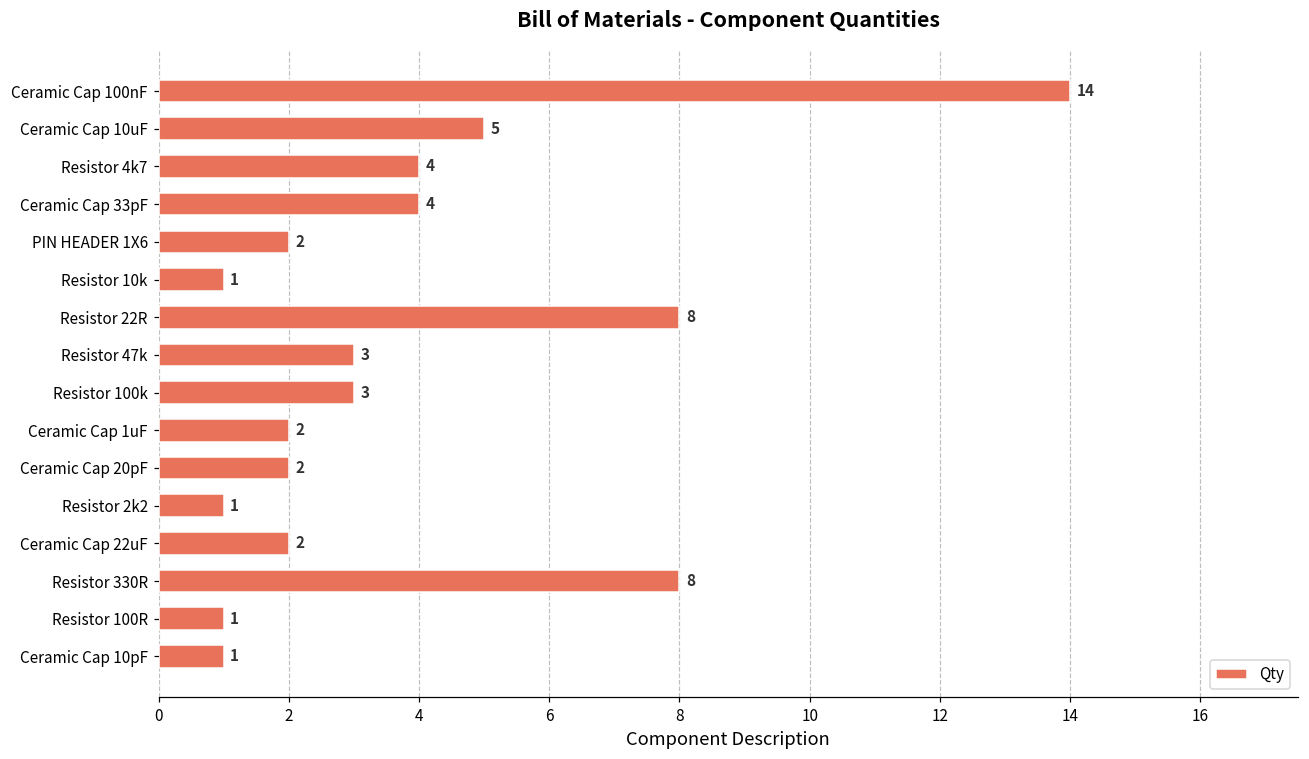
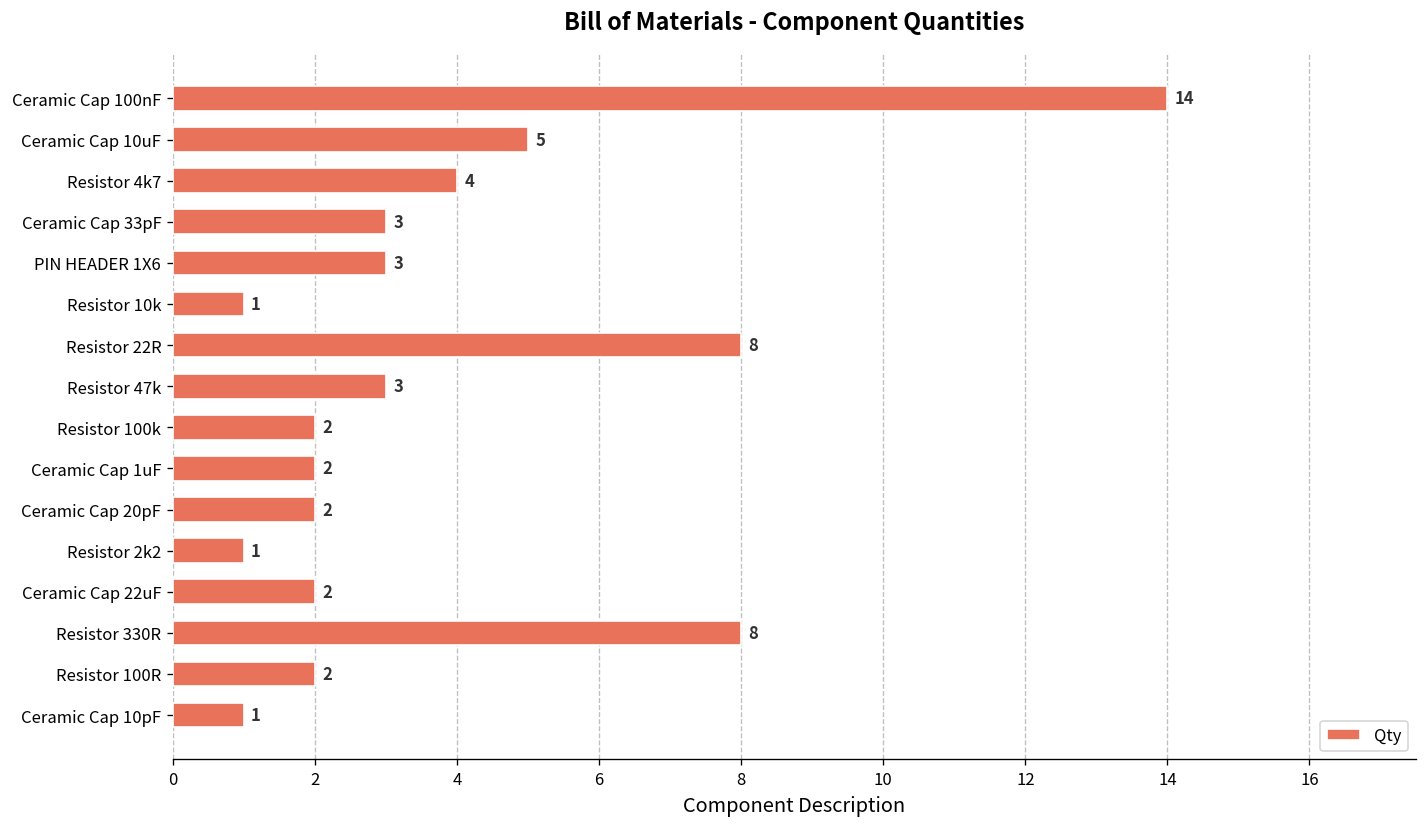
Ceramic Cap 33pF: 4 -> 3
PIN HEADER 1X6: 2 -> 3
Resistor 100k: 3 -> 2
Resistor 100R: 1 -> 2
